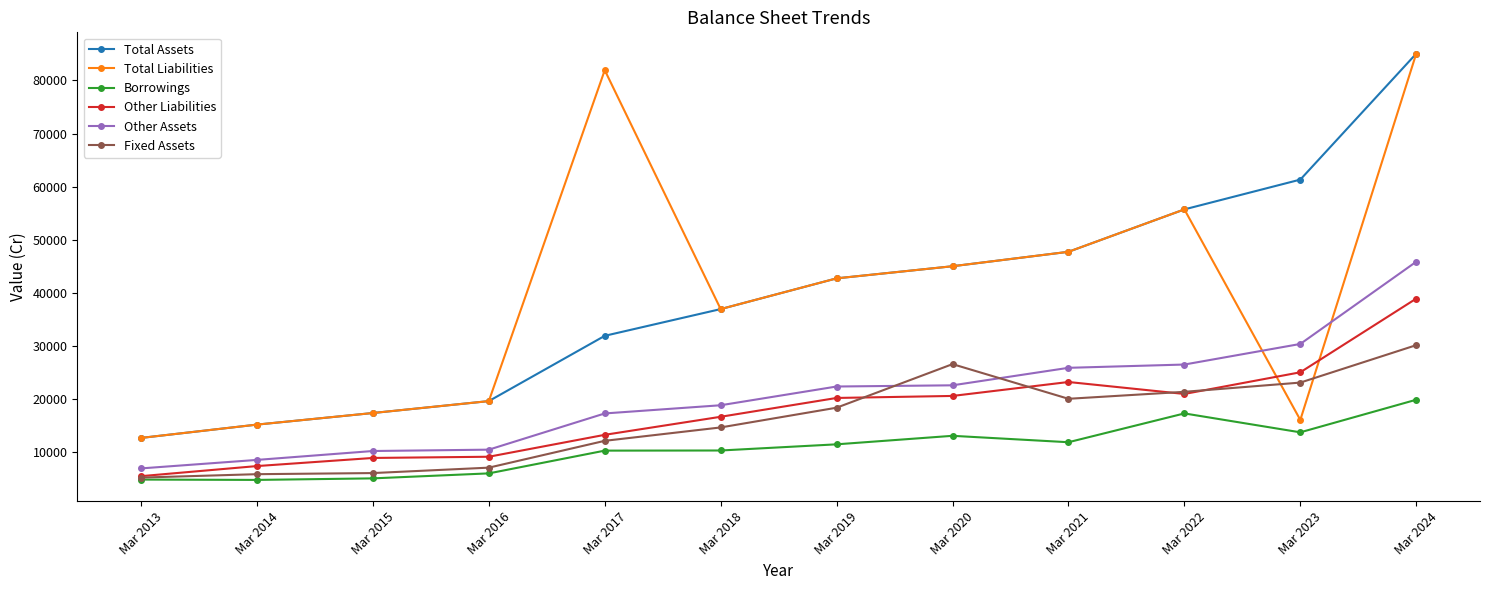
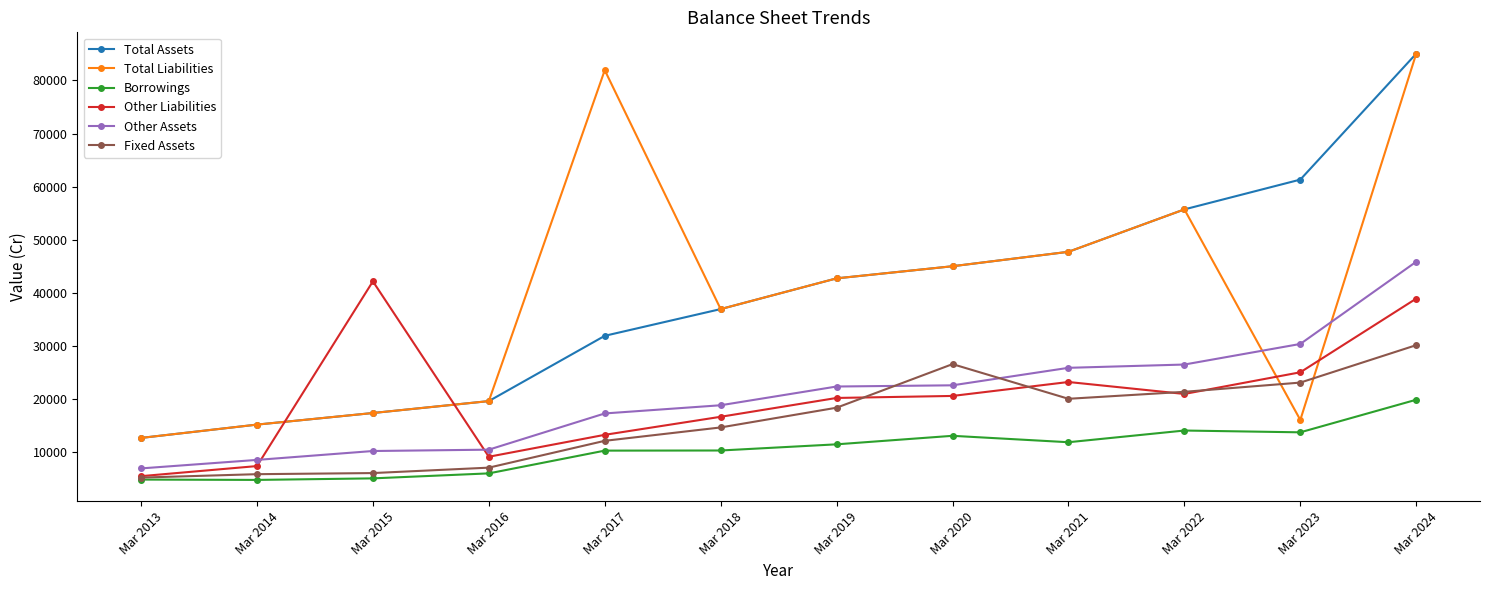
Other Liabilities, Mar 2015: 9000 -> 42000
Borrowings, Mar 2022: 17000 -> 14000
